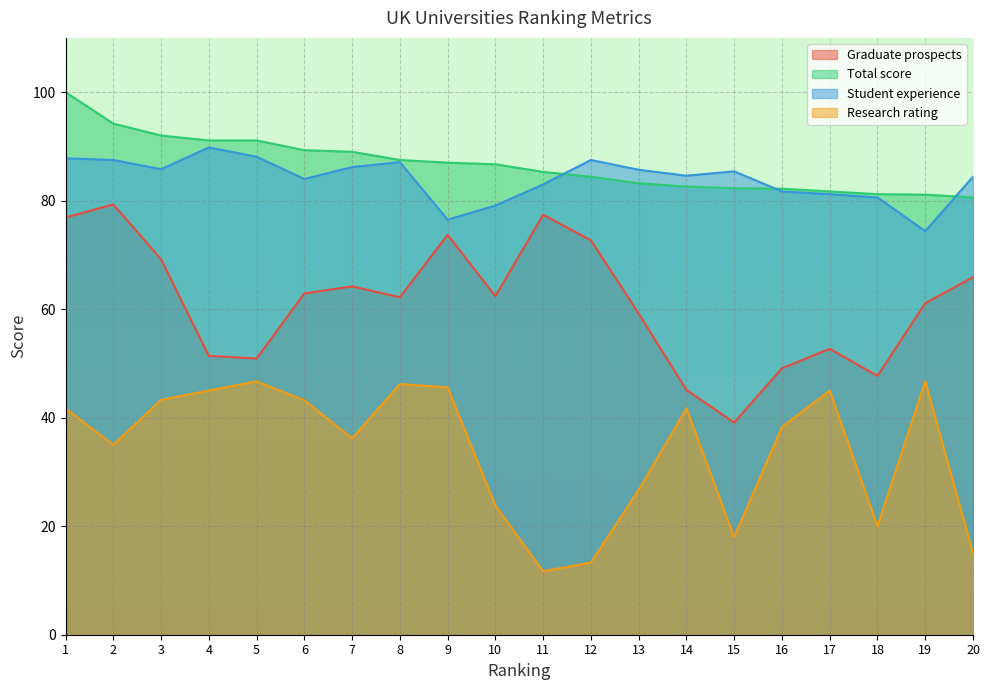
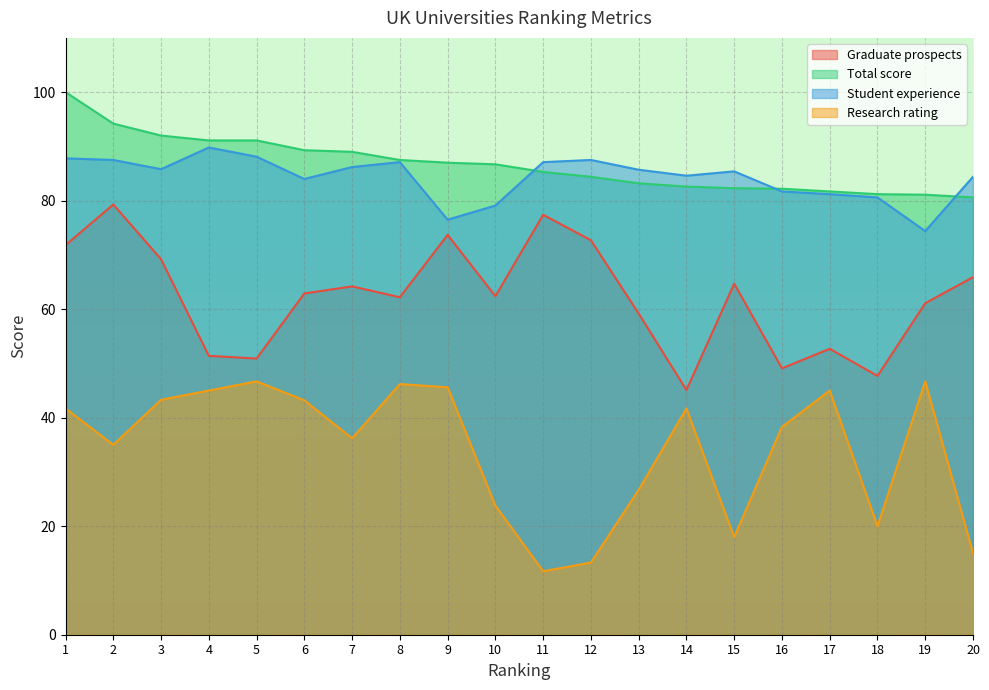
Graduate prospects, 1: 77 -> 72
Student experience, 11: 83 -> 87
Graduate prospects, 15: 39 -> 65
